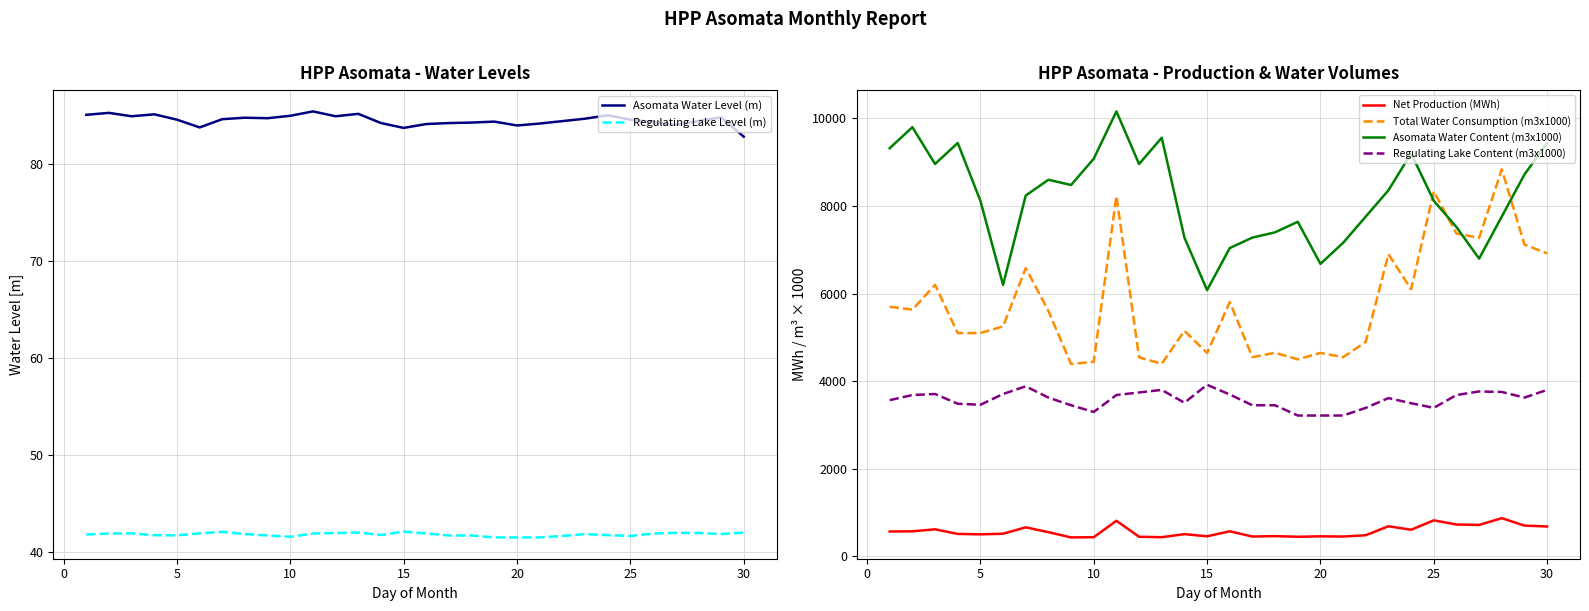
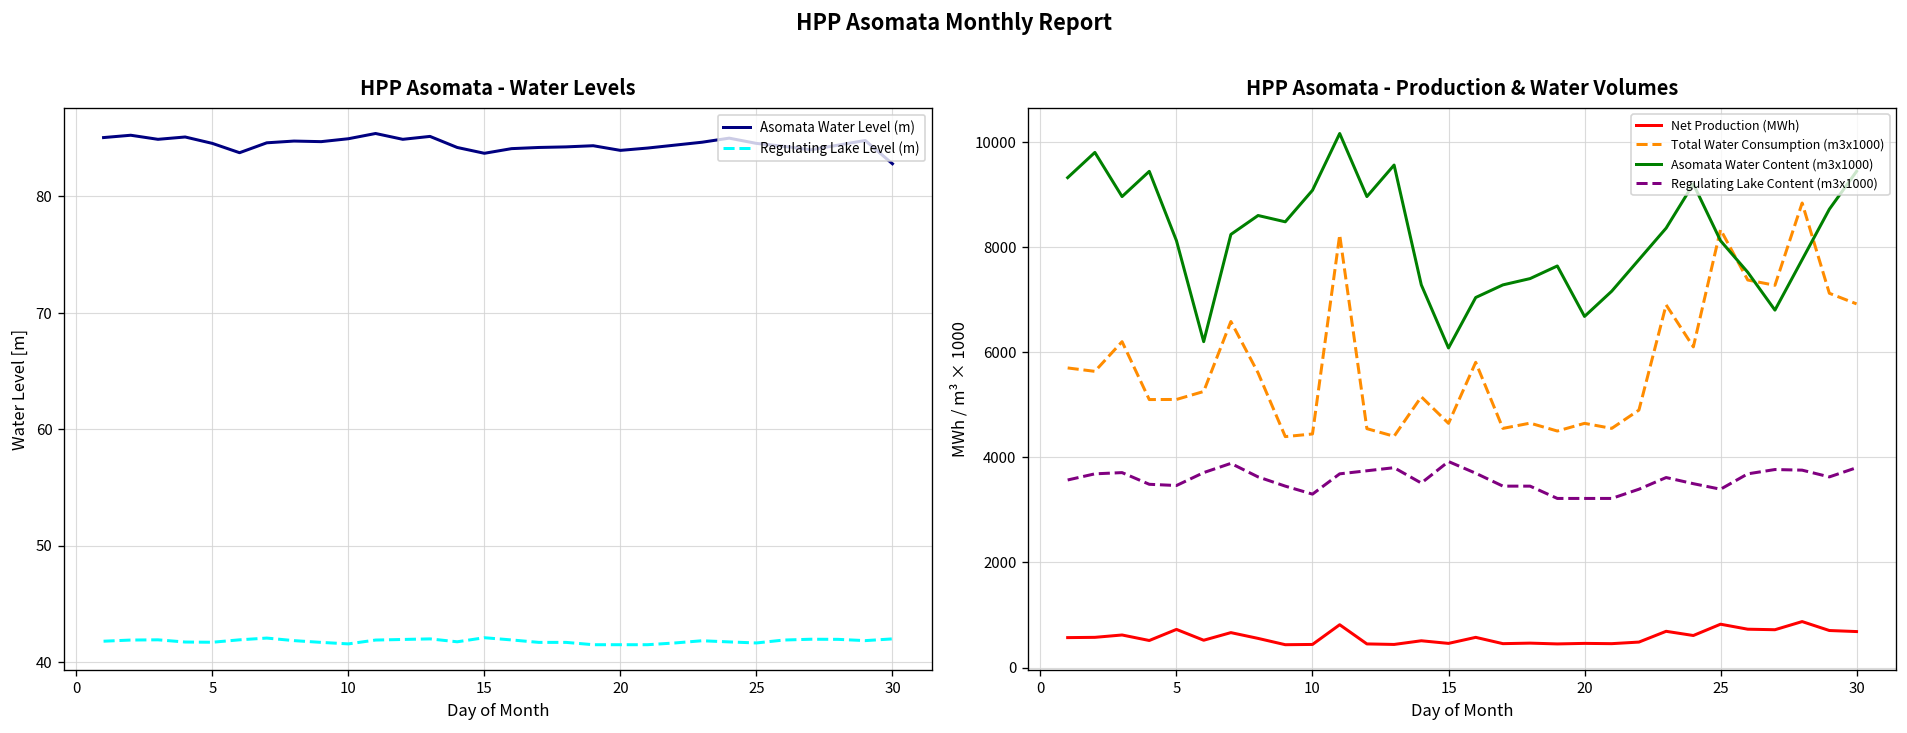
HPP Asomata - Production & Water Volumes, Net Production (MWh), 5: 500 -> 700
